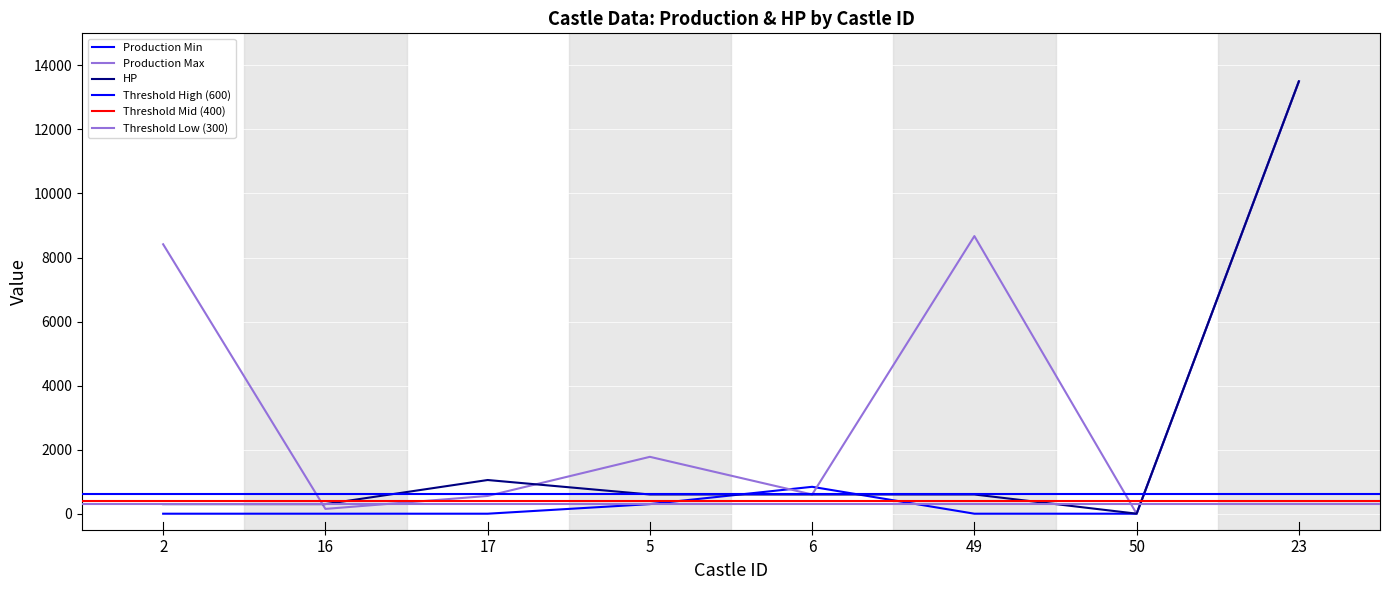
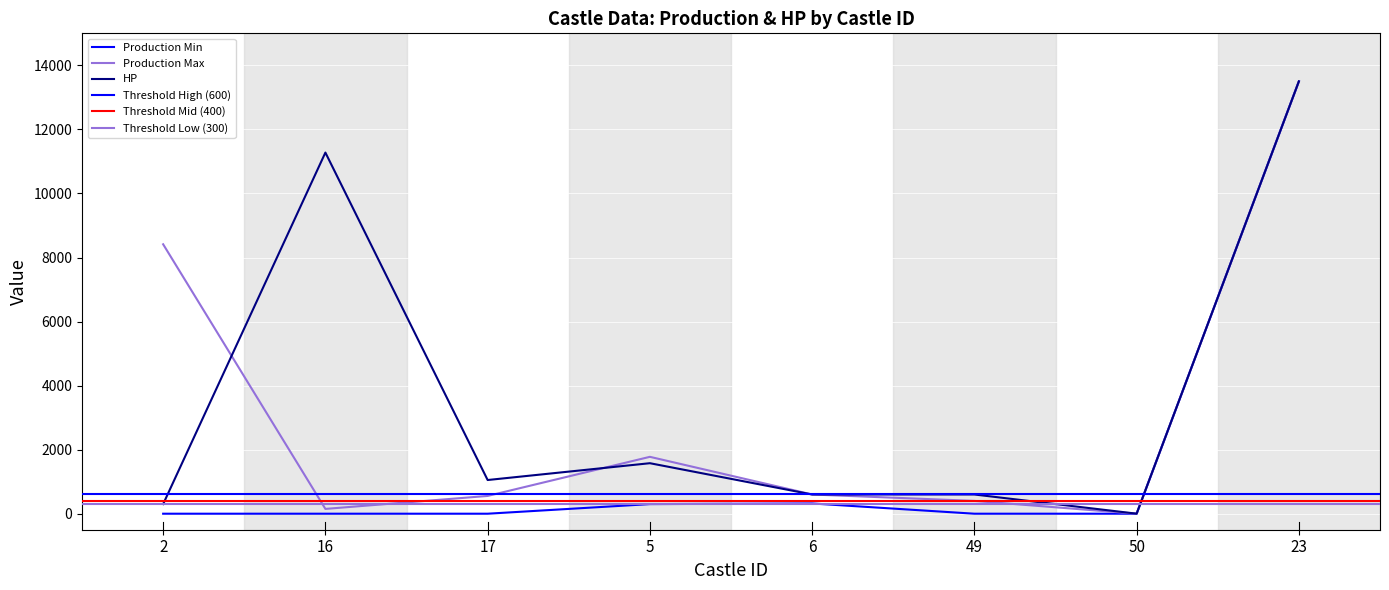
HP, 16: 300 -> 11300
HP, 5: 600 -> 1600
Production Min, 6: 800 -> 300
Production Max, 49: 8700 -> 400
